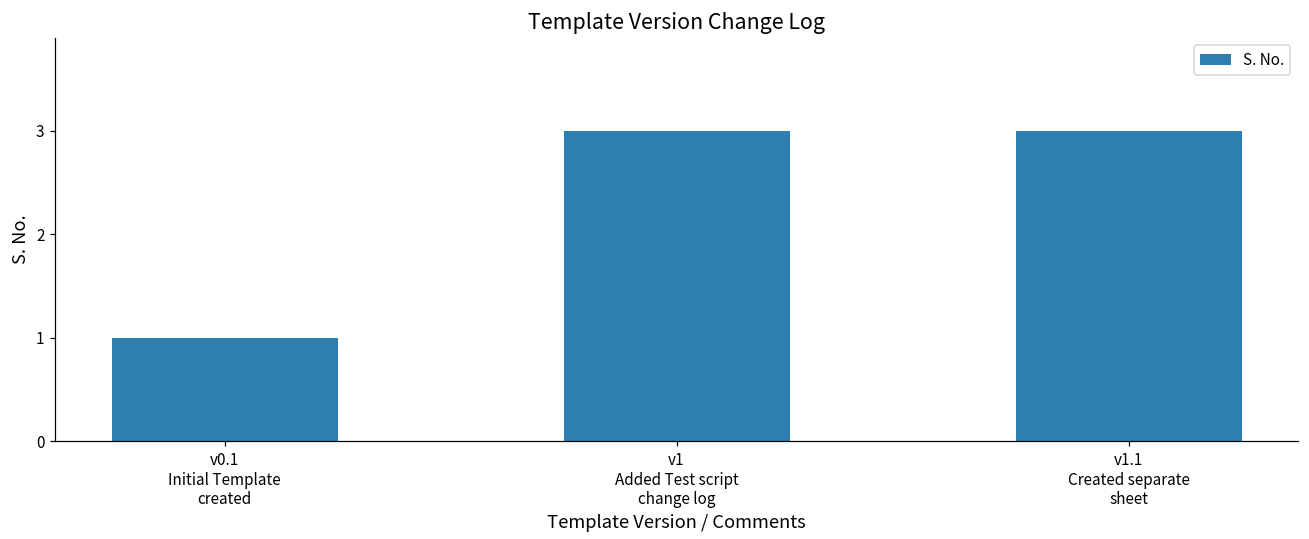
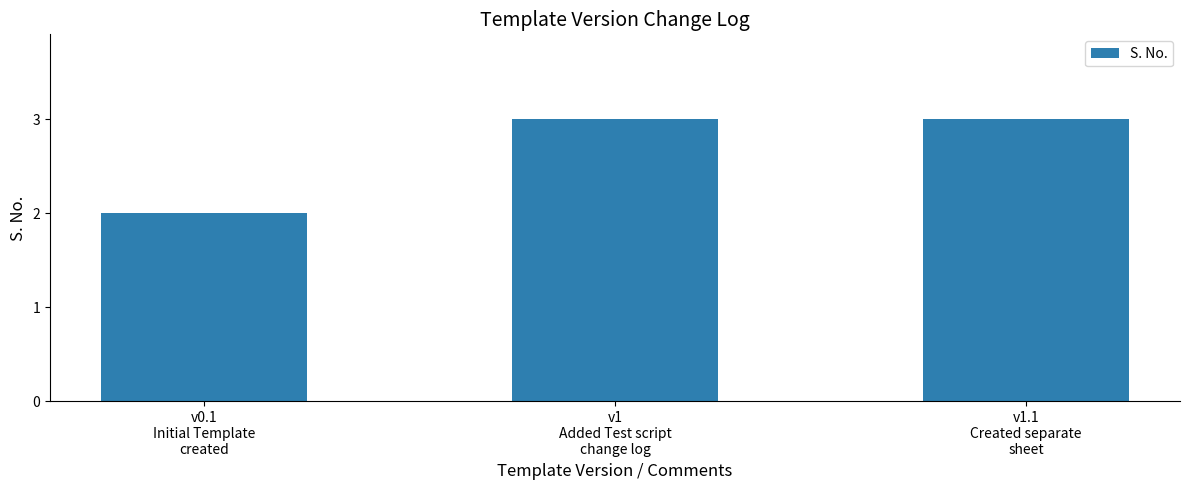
v0.1 Initial Template created: 1 -> 2
